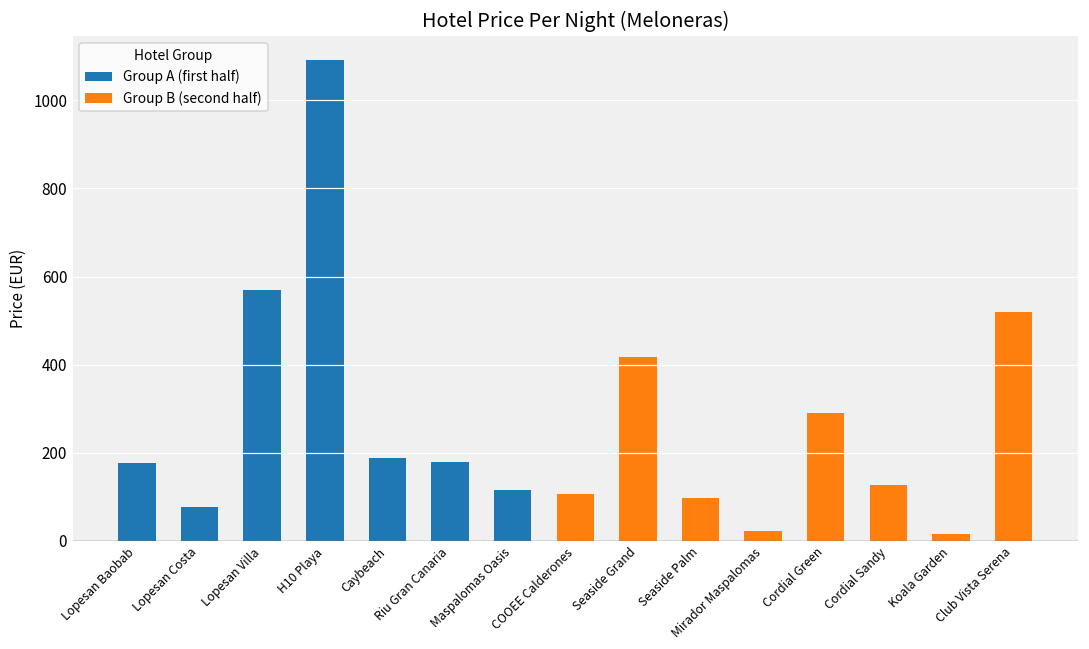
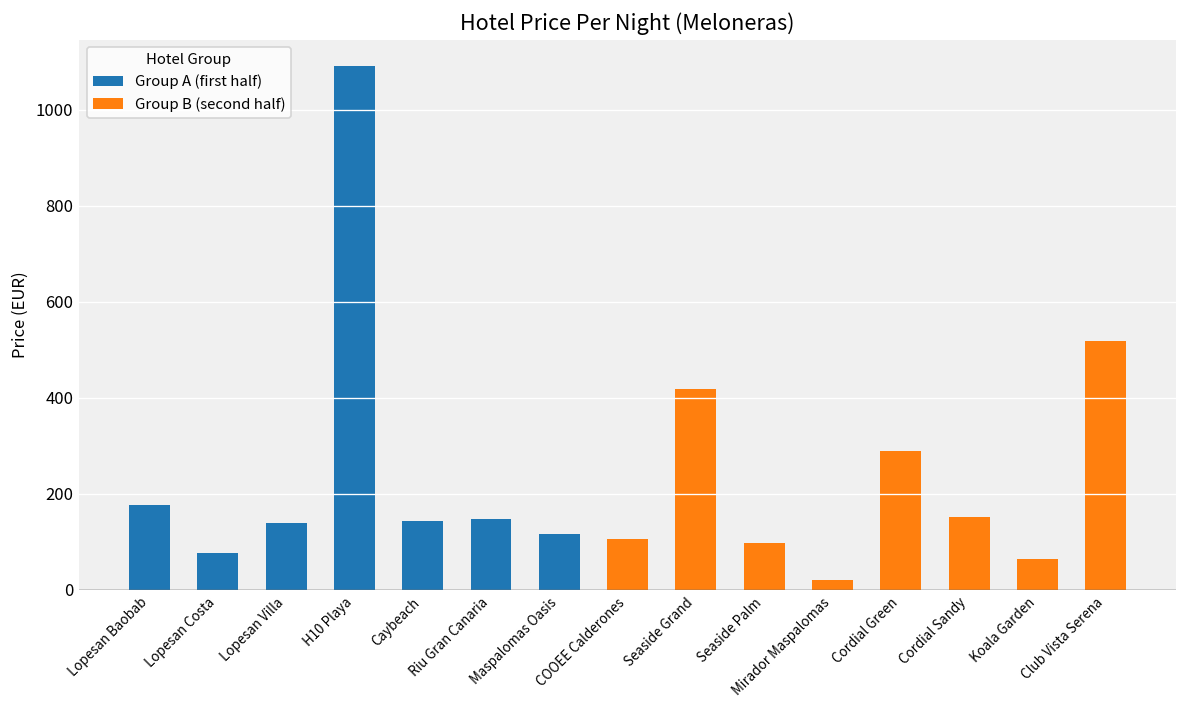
Group A (first half), Lopesan Villa: 570 -> 140
Group A (first half), Caybeach: 190 -> 140
Group A (first half), Riu Gran Canaria: 180 -> 150
Group B (second half), Cordial Sandy: 130 -> 150
Group B (second half), Koala Garden: 20 -> 60
